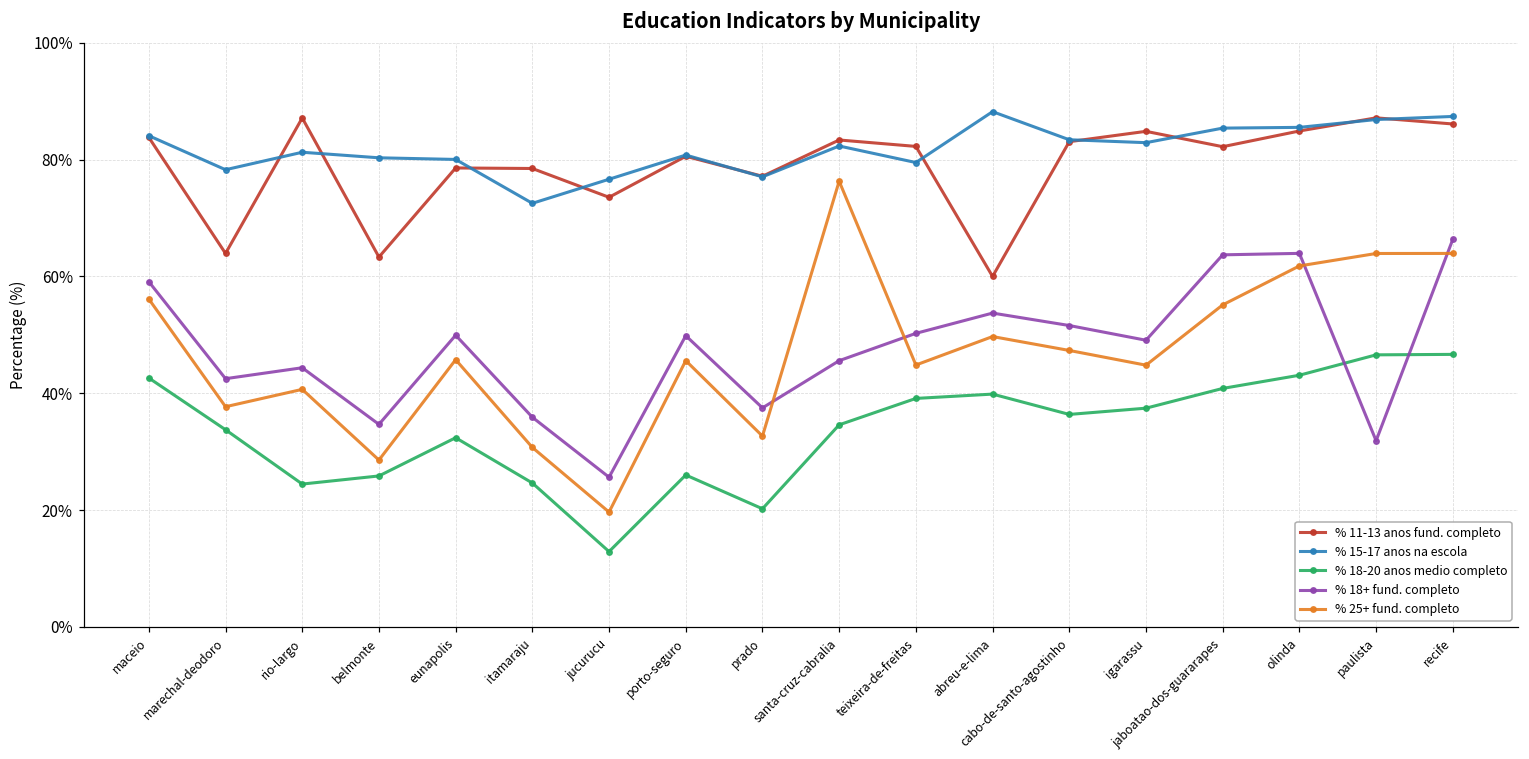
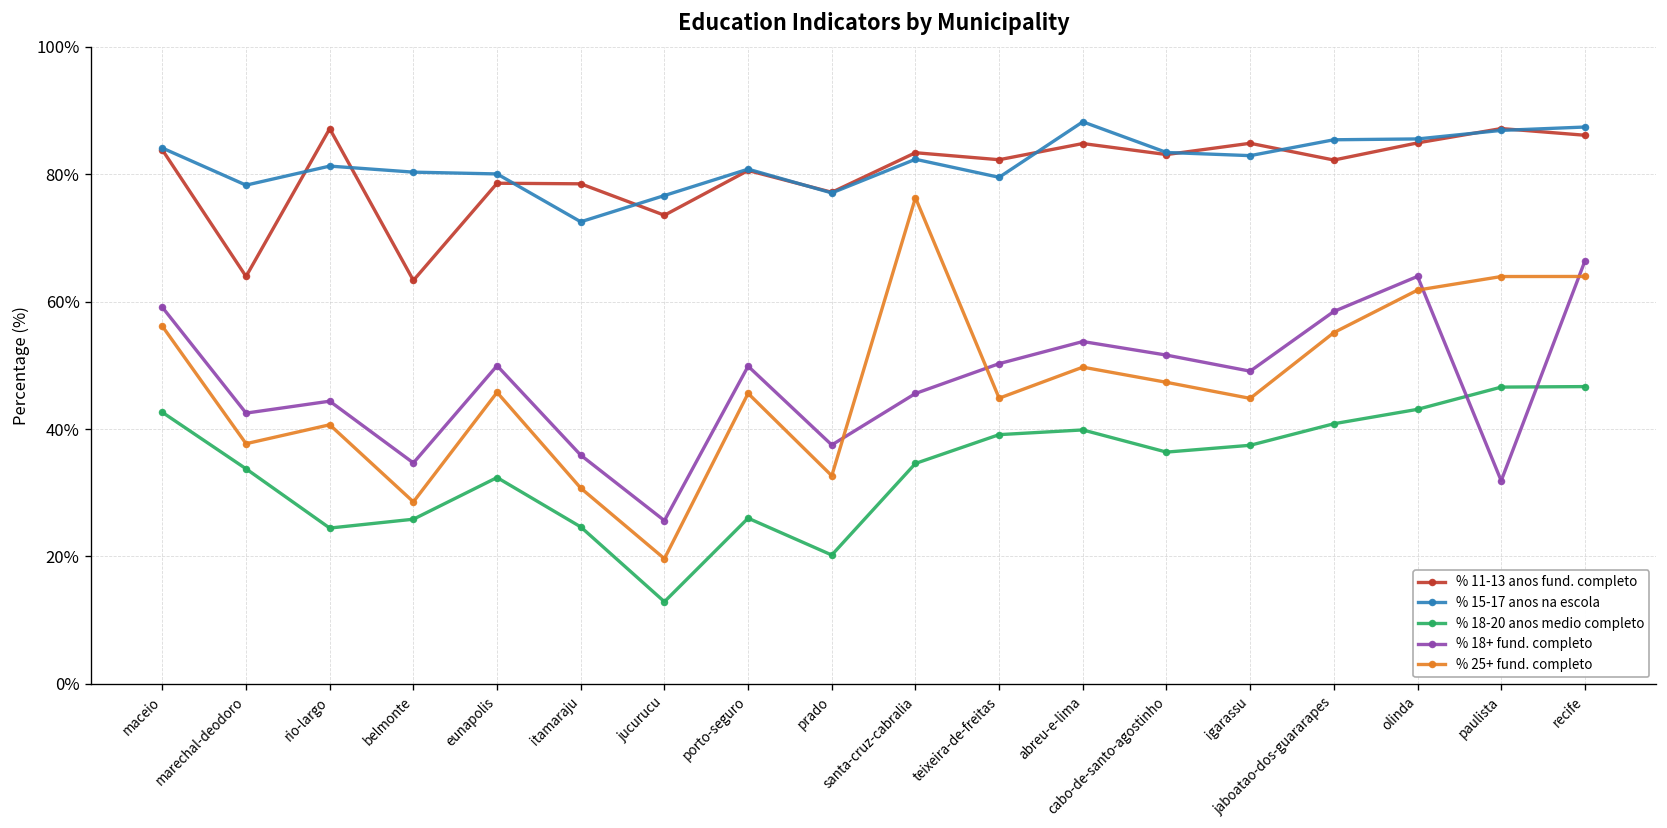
% 11-13 anos fund. completo, abreu-e-lima: 60% -> 85%
% 18+ fund. completo, jaboatao-dos-guararapes: 64% -> 58%
